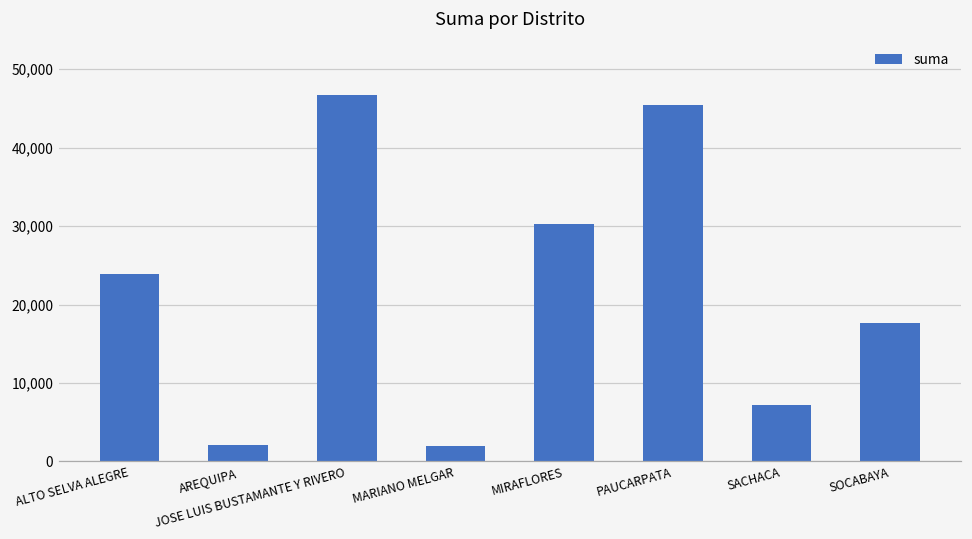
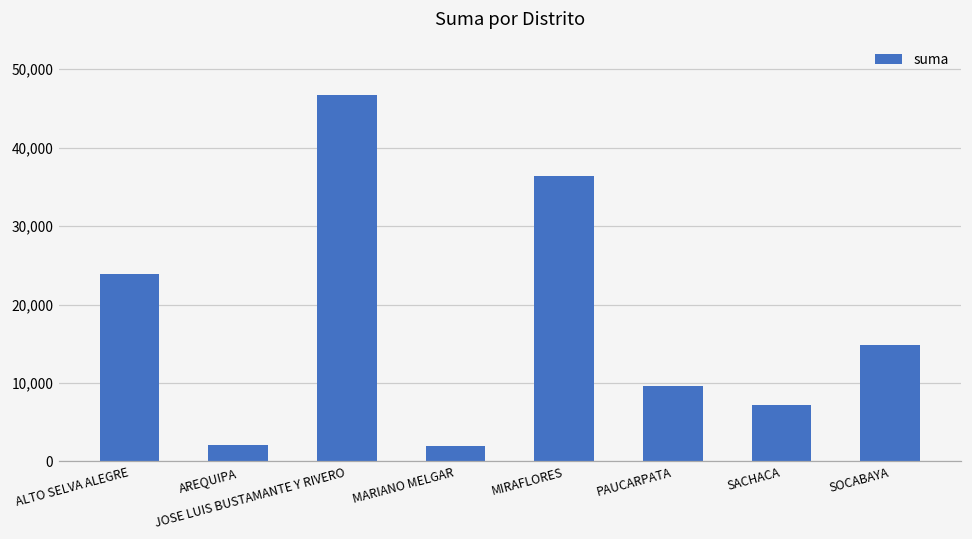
MIRAFLORES: 30,000 -> 36,000
PAUCARPATA: 45,000 -> 10,000
SOCABAYA: 18,000 -> 15,000
